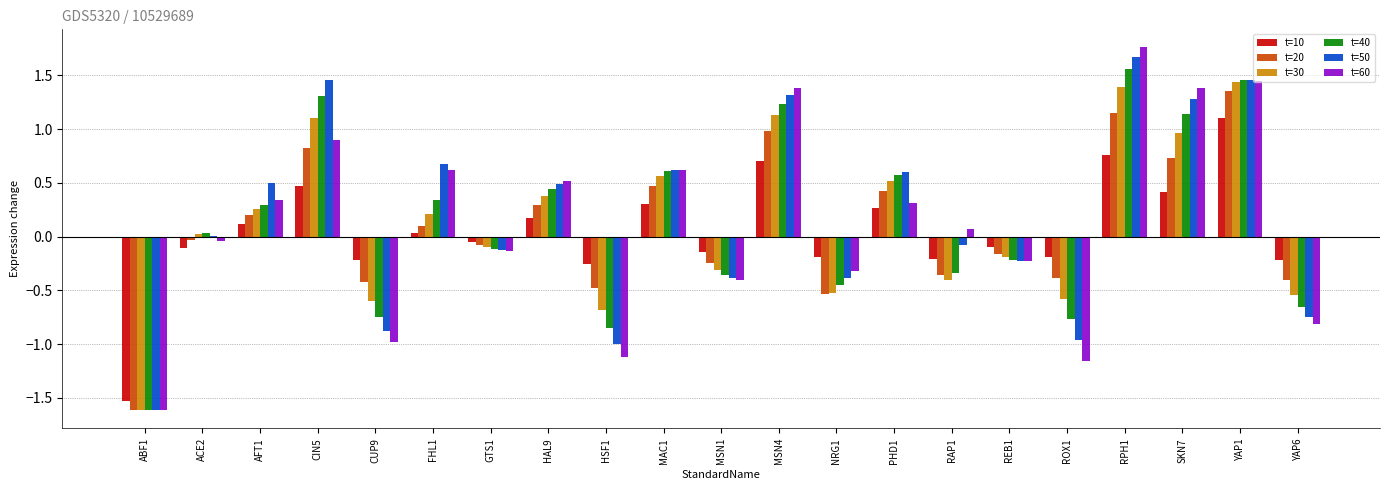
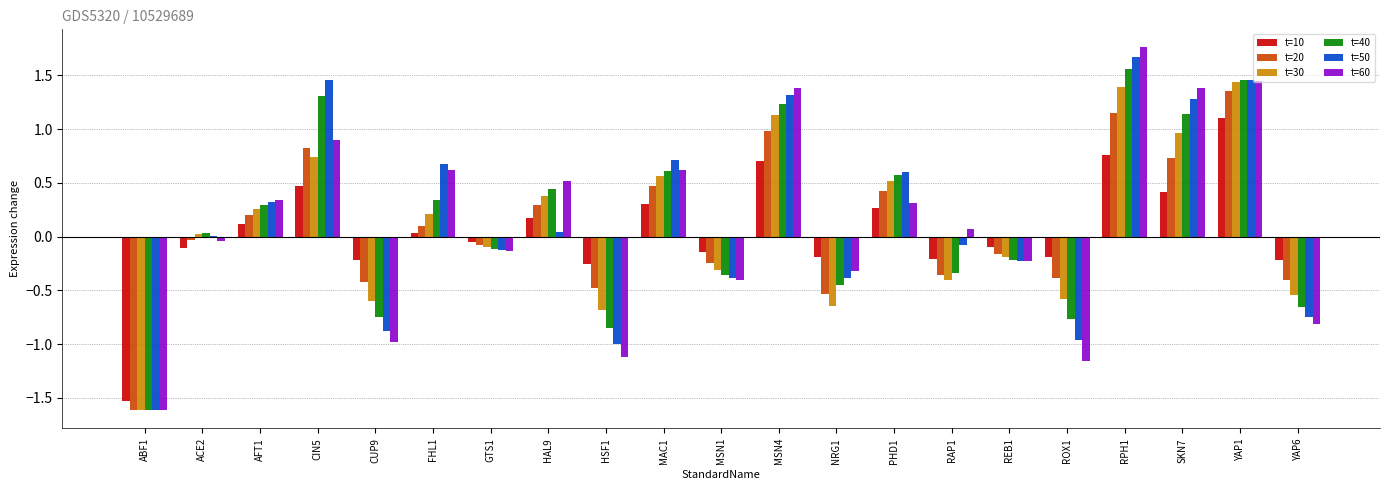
t=50, AFT1: 0.50 -> 0.32
t=30, CIN5: 1.10 -> 0.74
t=50, HAL9: 0.49 -> 0.04
t=50, MAC1: 0.62 -> 0.71
t=30, NRG1: -0.52 -> -0.65
